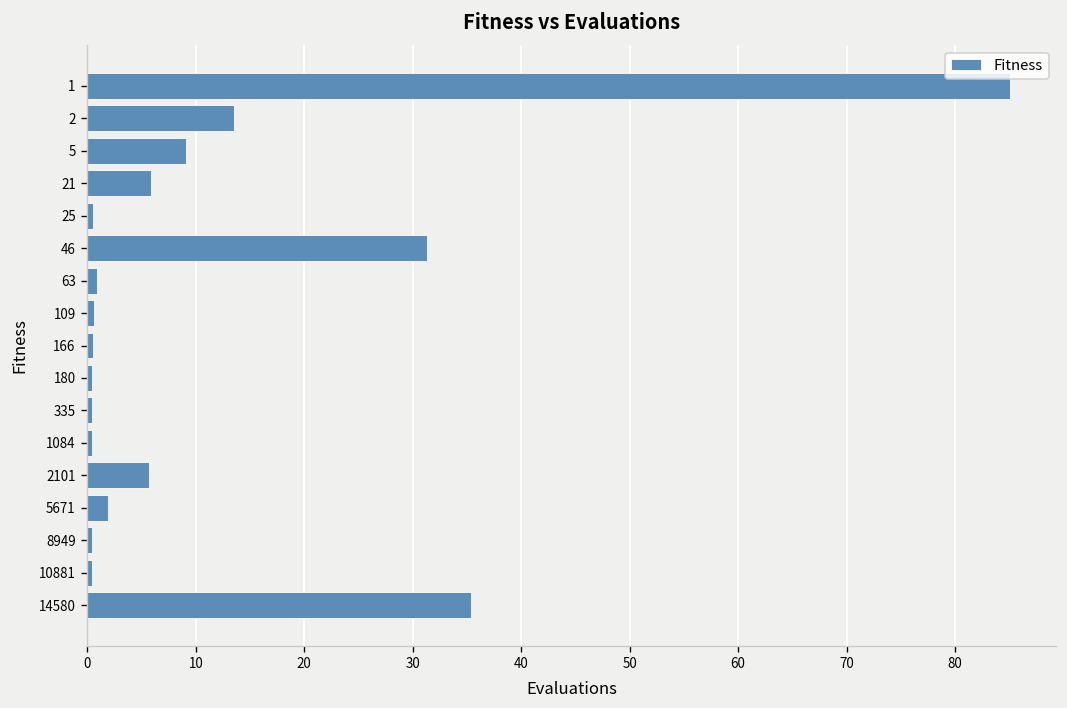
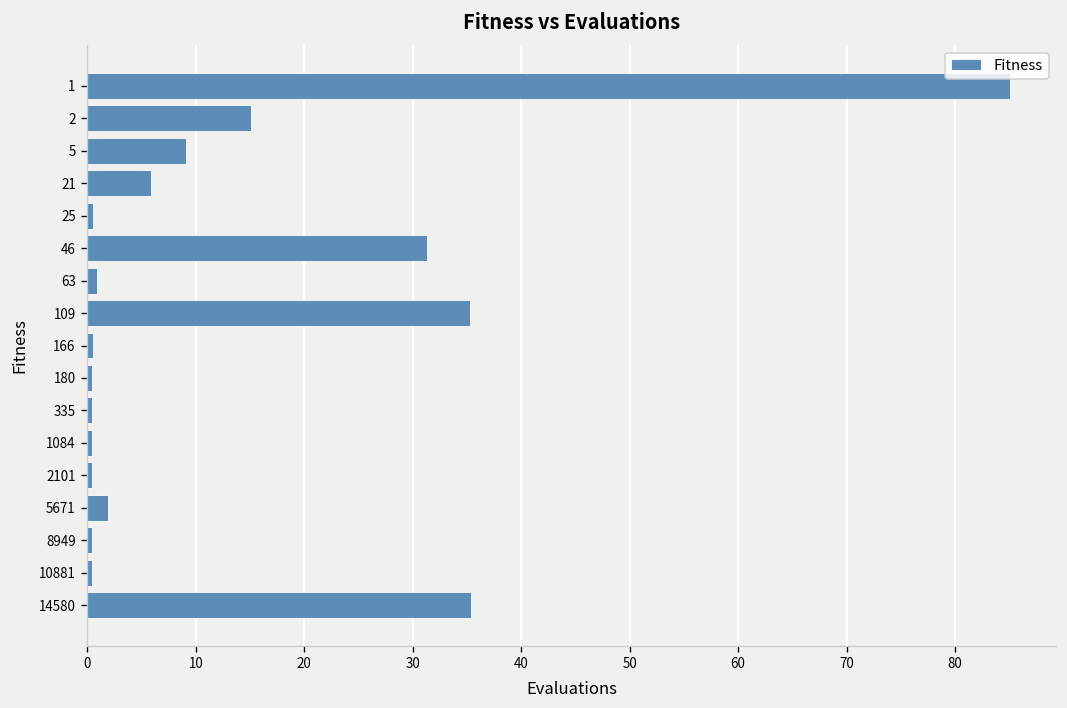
2: 14 -> 15
109: 1 -> 35
2101: 6 -> 0
